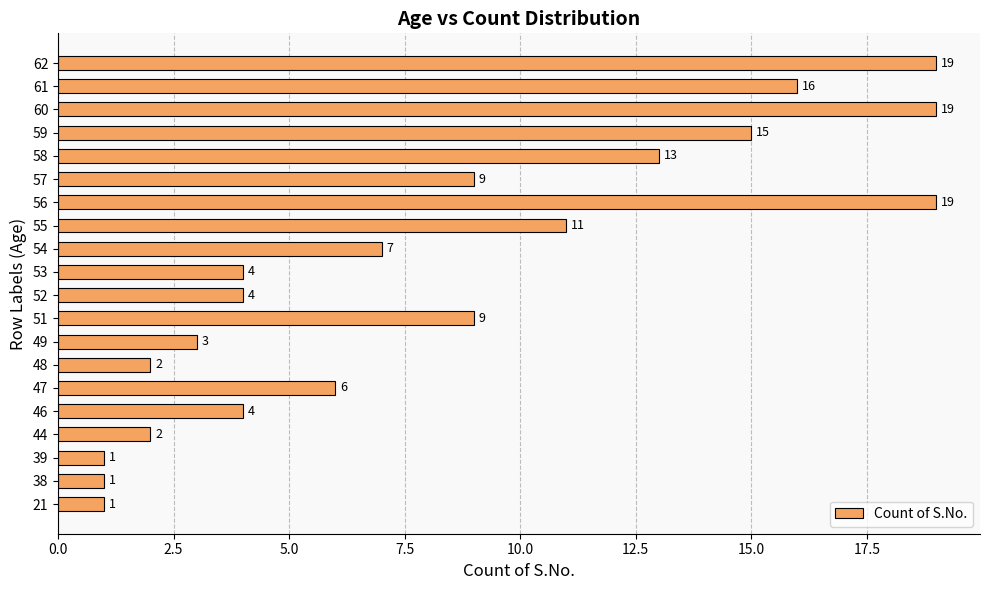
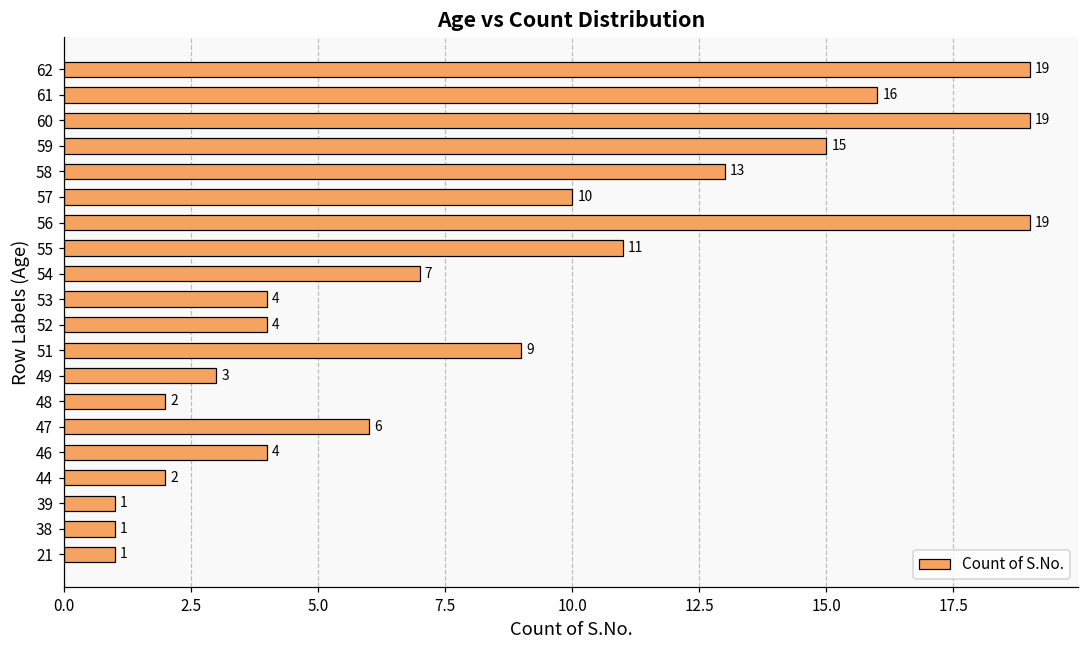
57: 9 -> 10
